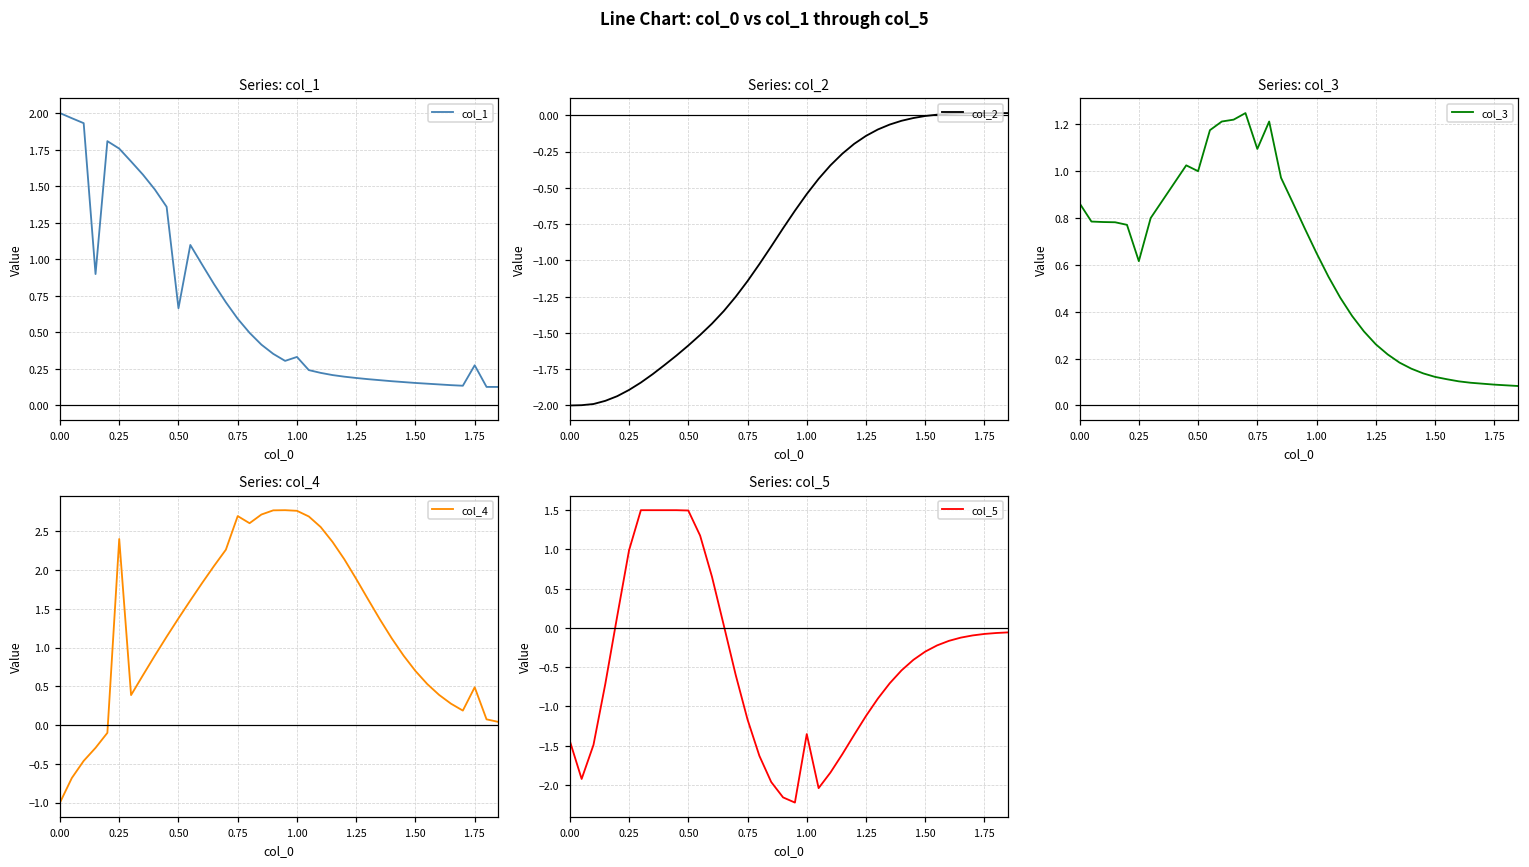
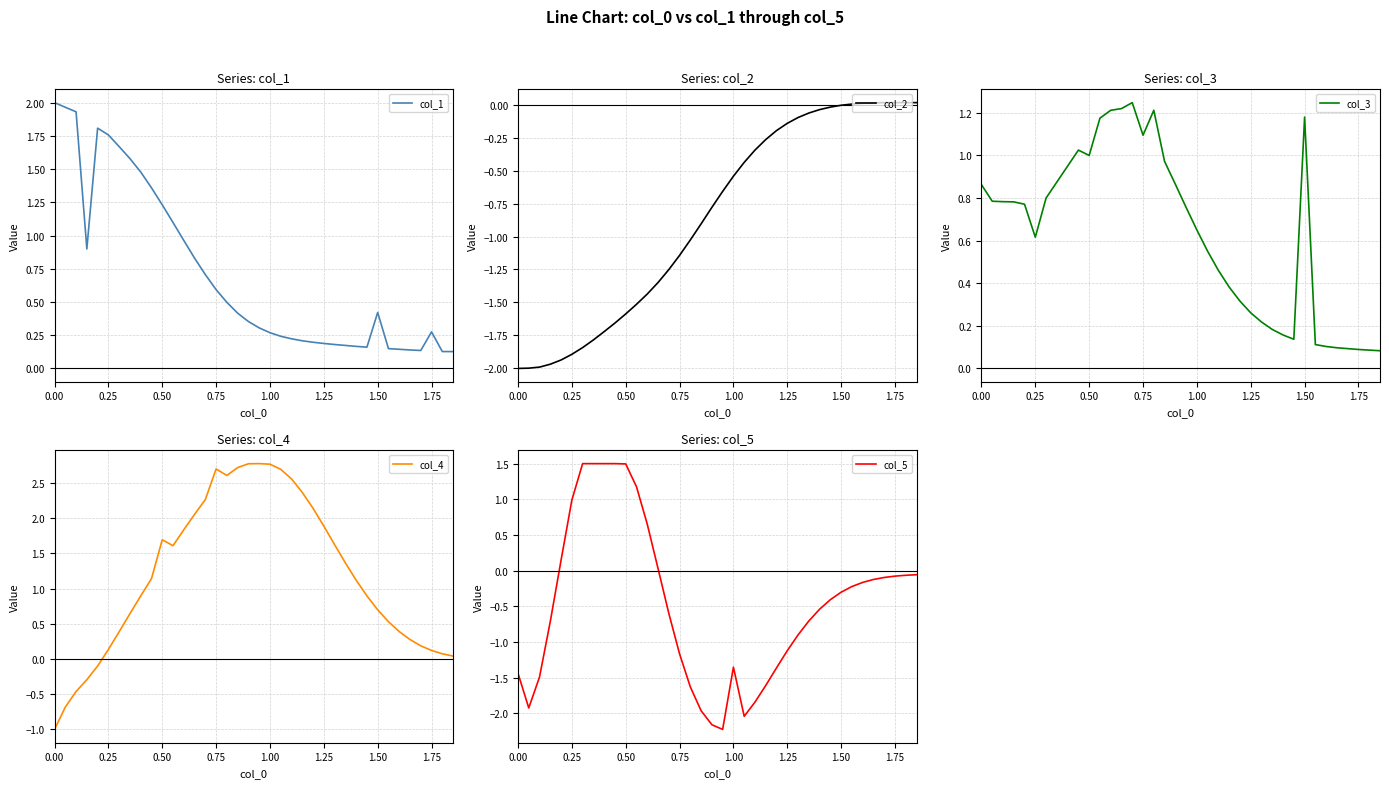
Series: col_1, 0.50: 0.67 -> 1.23
Series: col_1, 1.00: 0.33 -> 0.27
Series: col_1, 1.50: 0.15 -> 0.42
Series: col_3, 1.50: 0.12 -> 1.18
Series: col_4, 0.25: 2.4 -> 0.1
Series: col_4, 0.50: 1.4 -> 1.7
Series: col_4, 1.75: 0.5 -> 0.1
